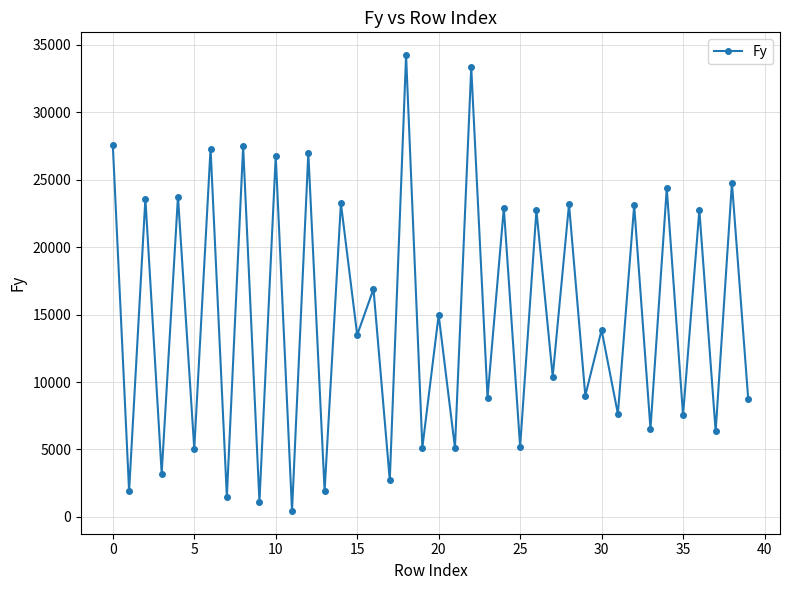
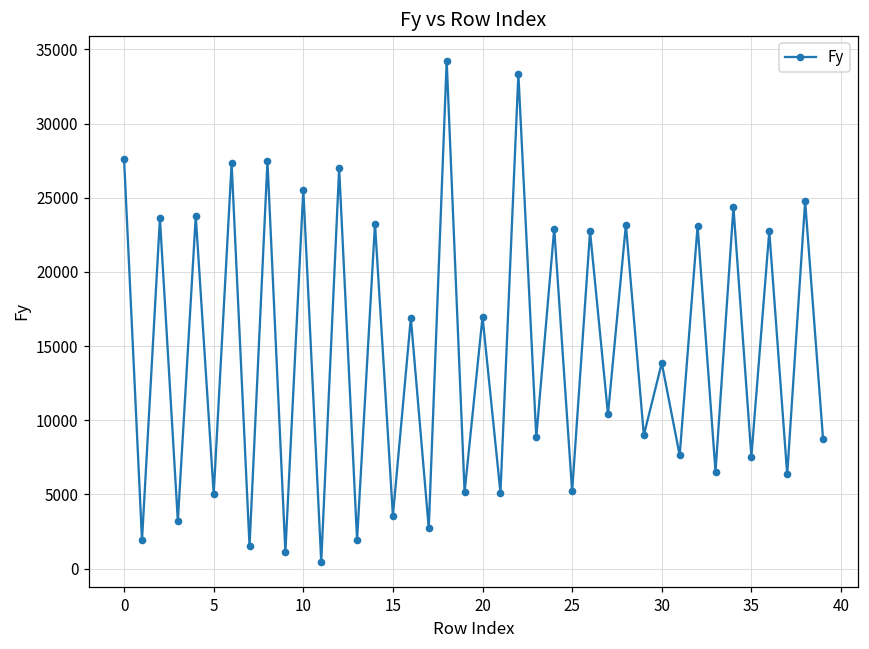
10: 26800 -> 25500
15: 13500 -> 3600
20: 15000 -> 17000
